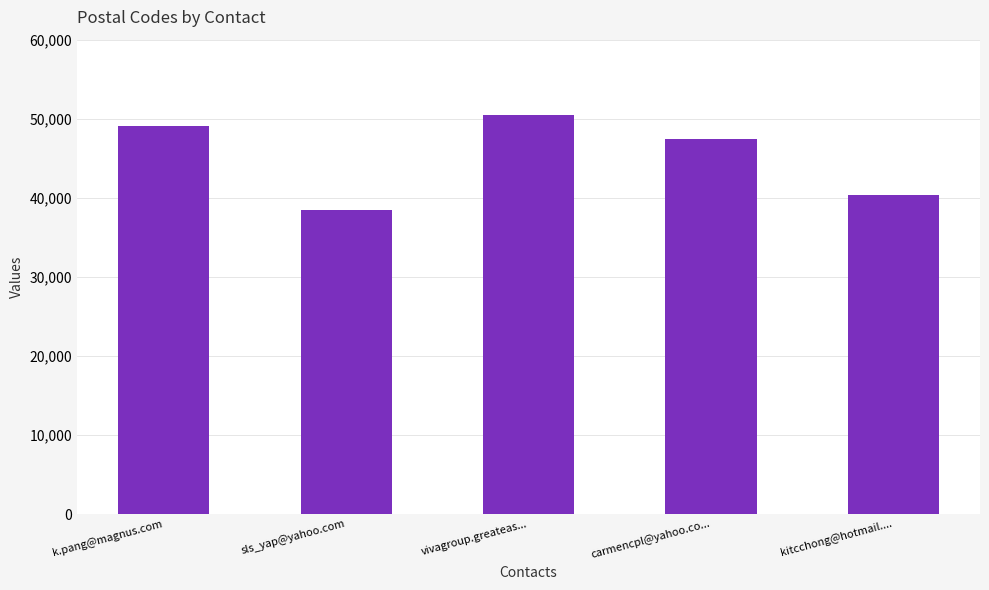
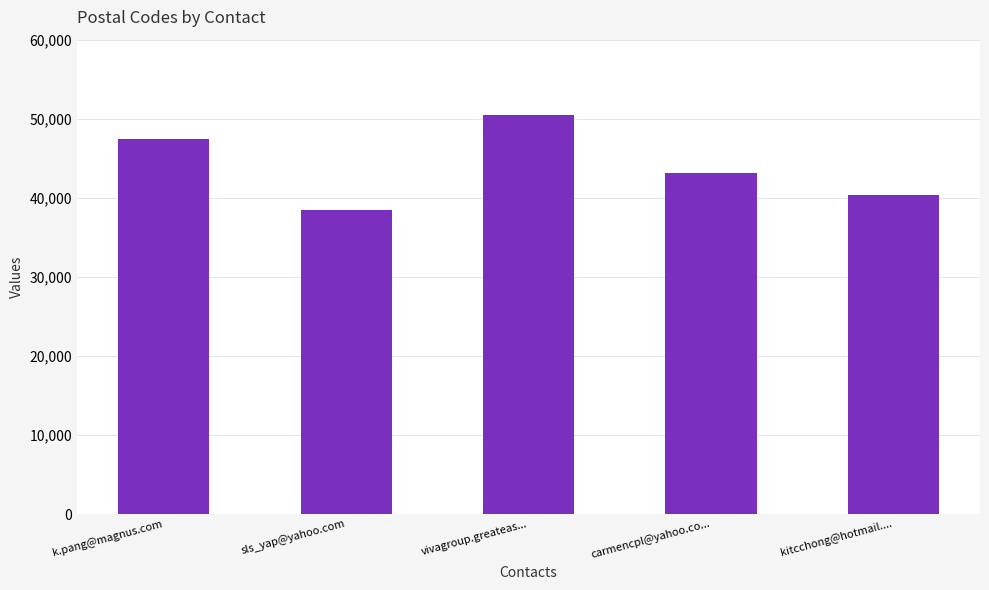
k.pang@magnus.com: 49,000 -> 47,000
carmencpl@yahoo.co...: 47,000 -> 43,000
